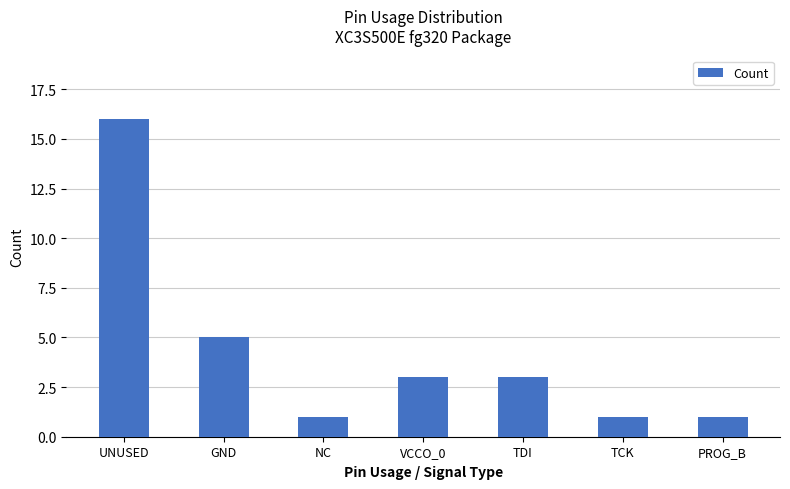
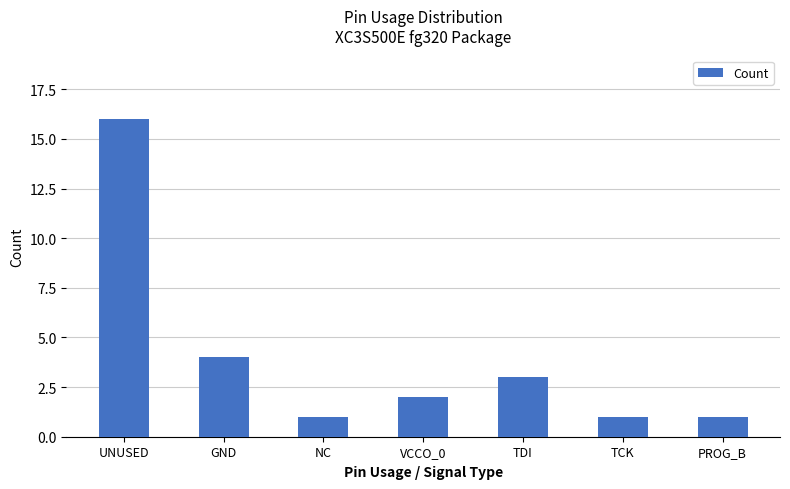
GND: 5 -> 4
VCCO_0: 3 -> 2
